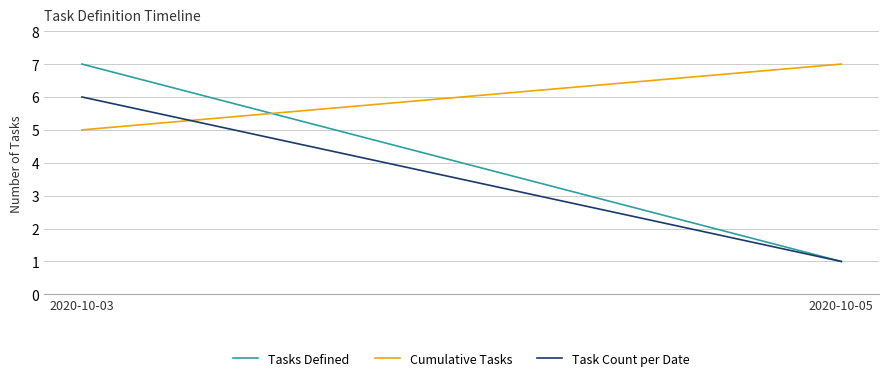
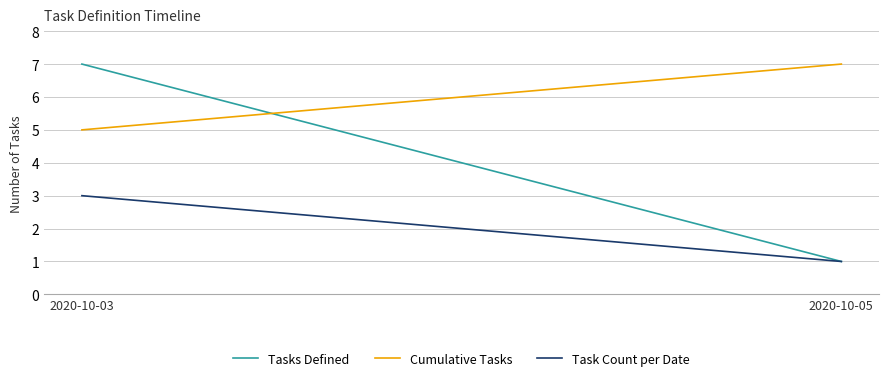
Task Count per Date, 2020-10-03: 6 -> 3
